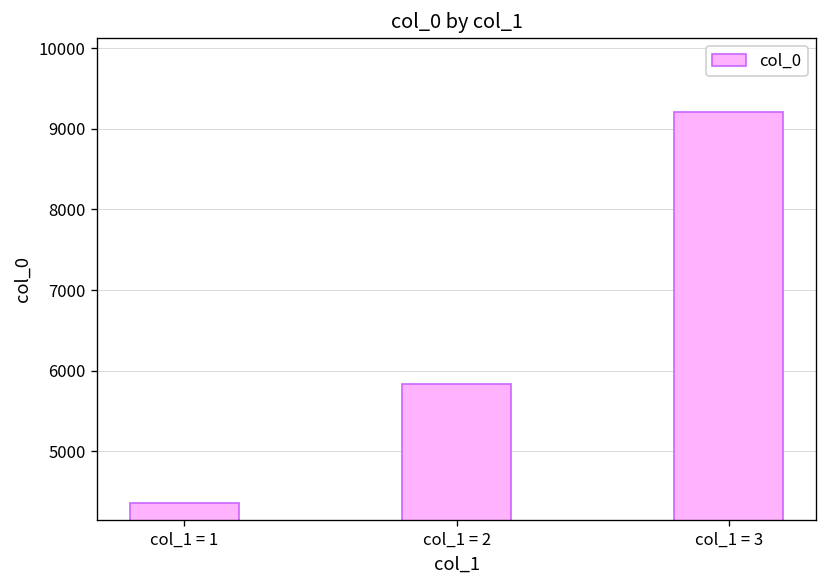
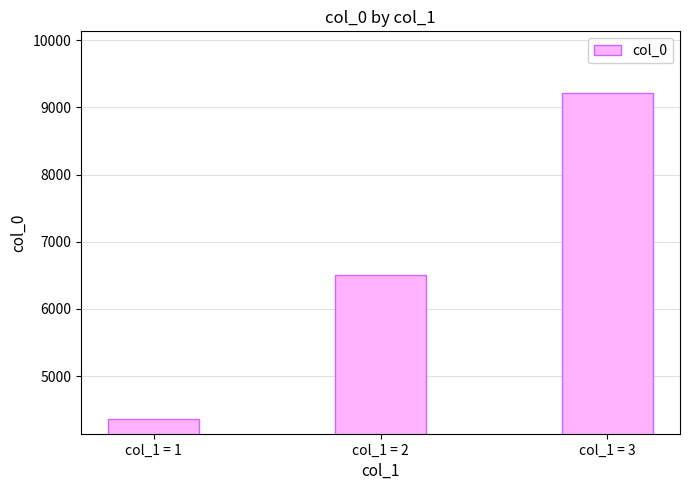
col_1 = 2: 5800 -> 6500
